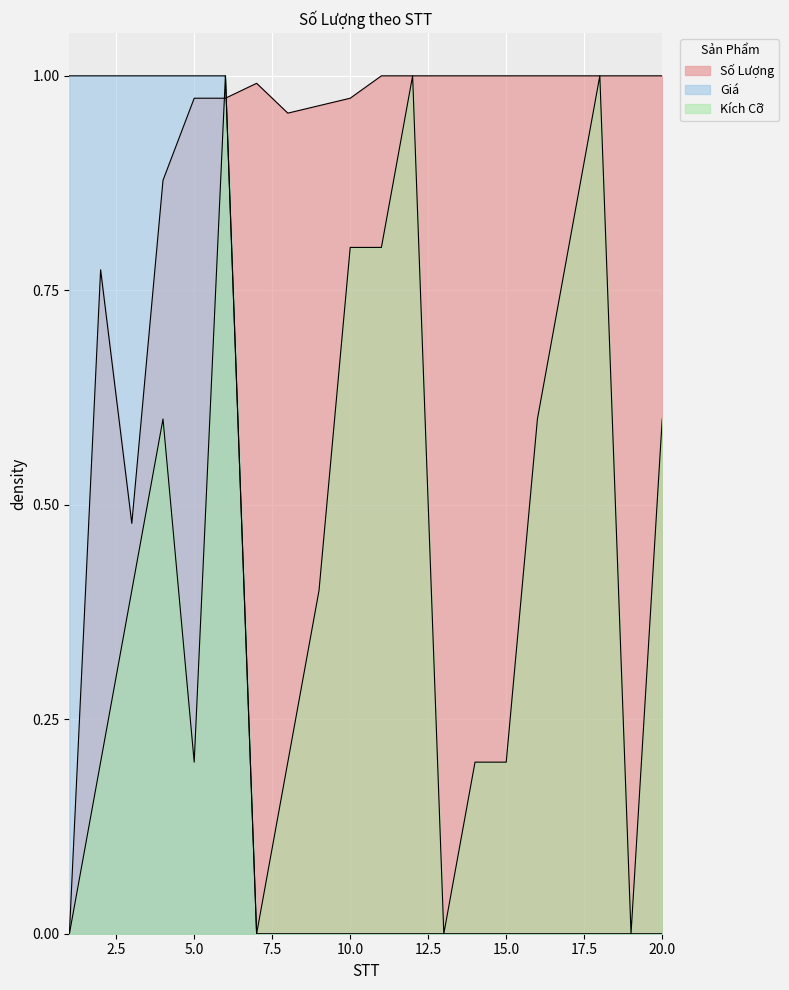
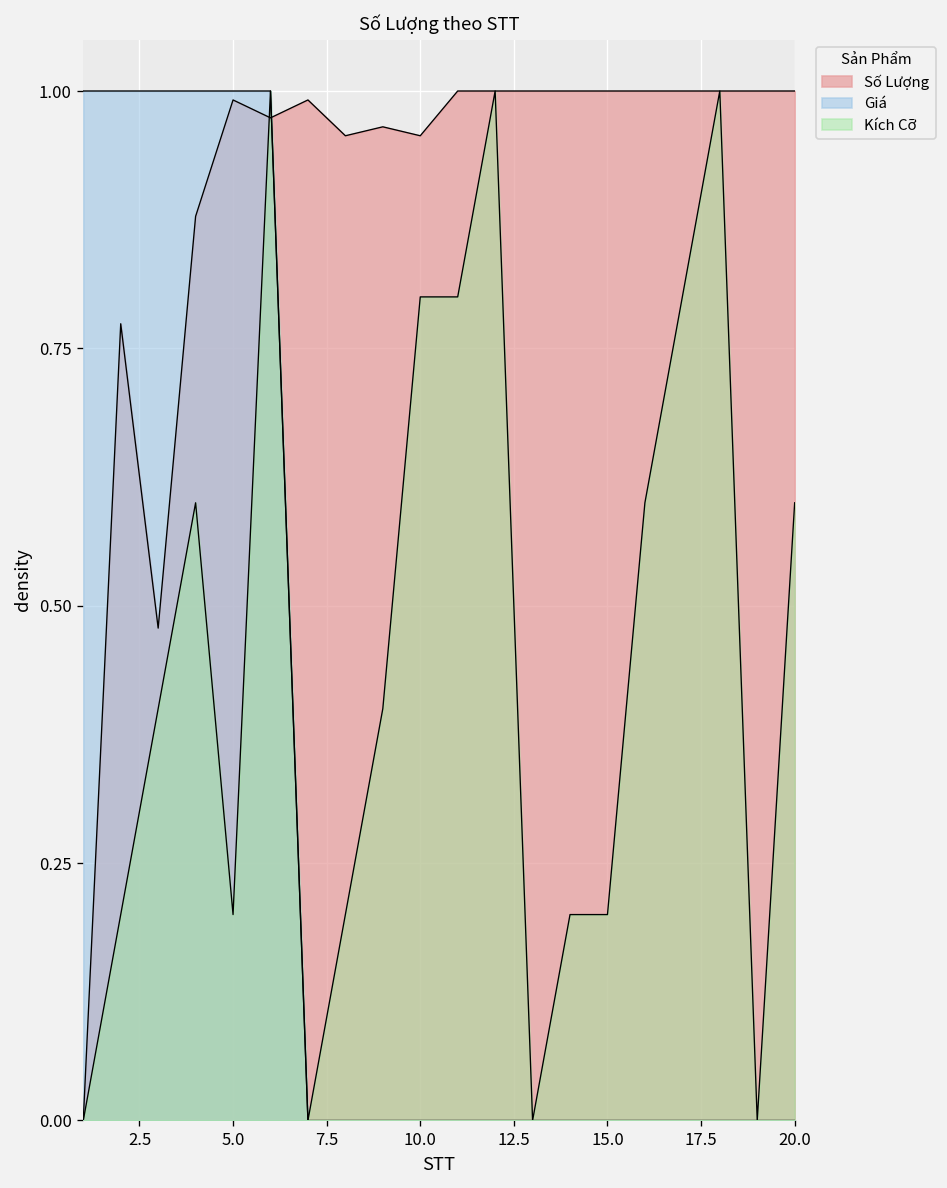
Số Lượng, 5.0: 0.97 -> 0.99
Số Lượng, 10.0: 0.97 -> 0.96
